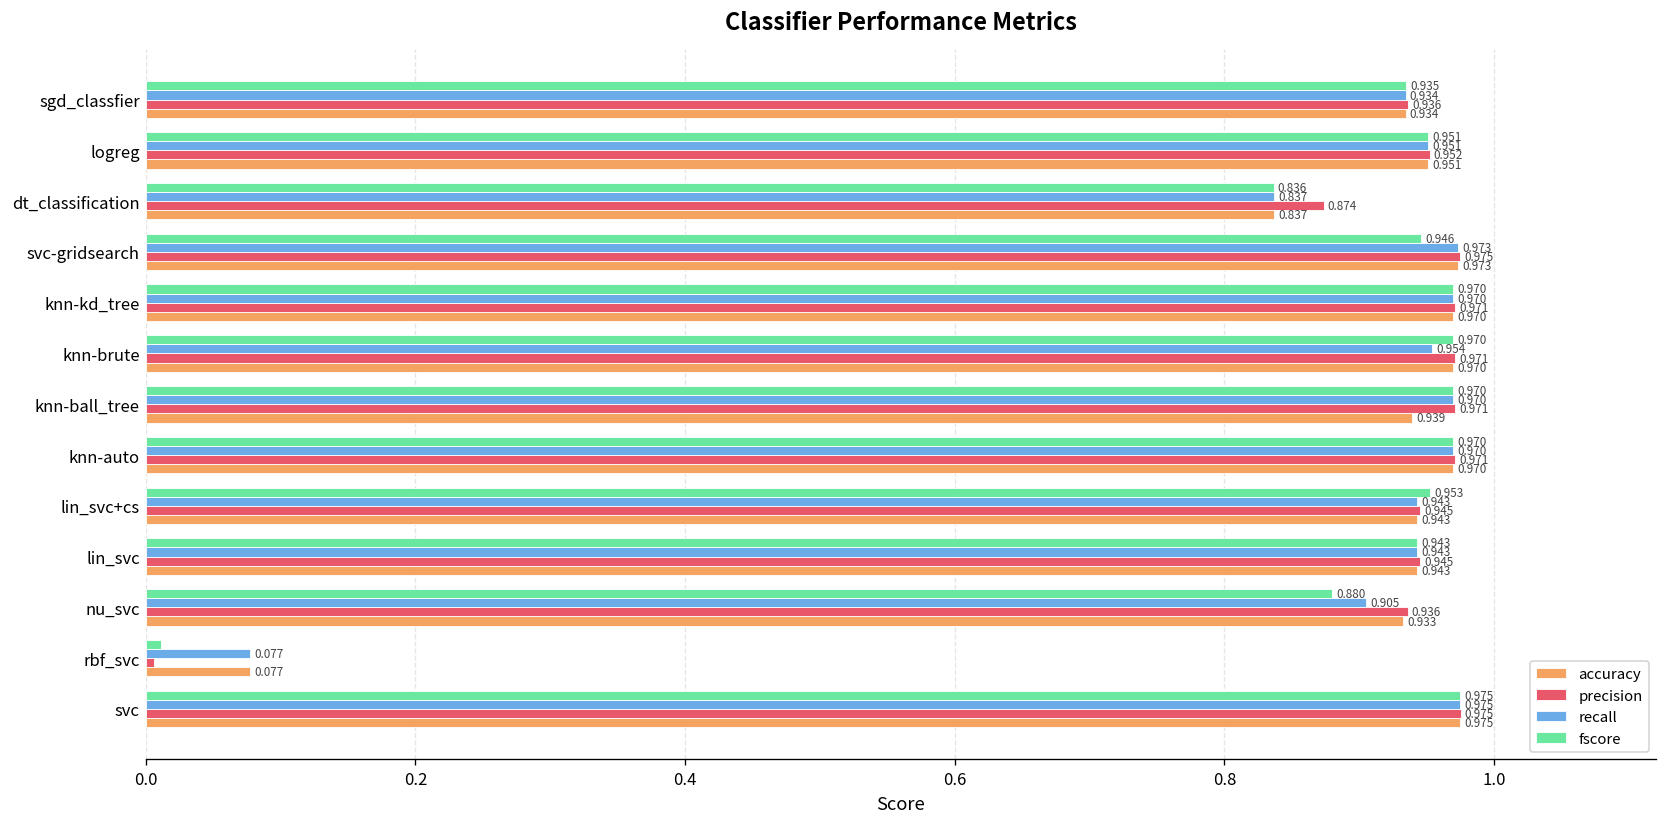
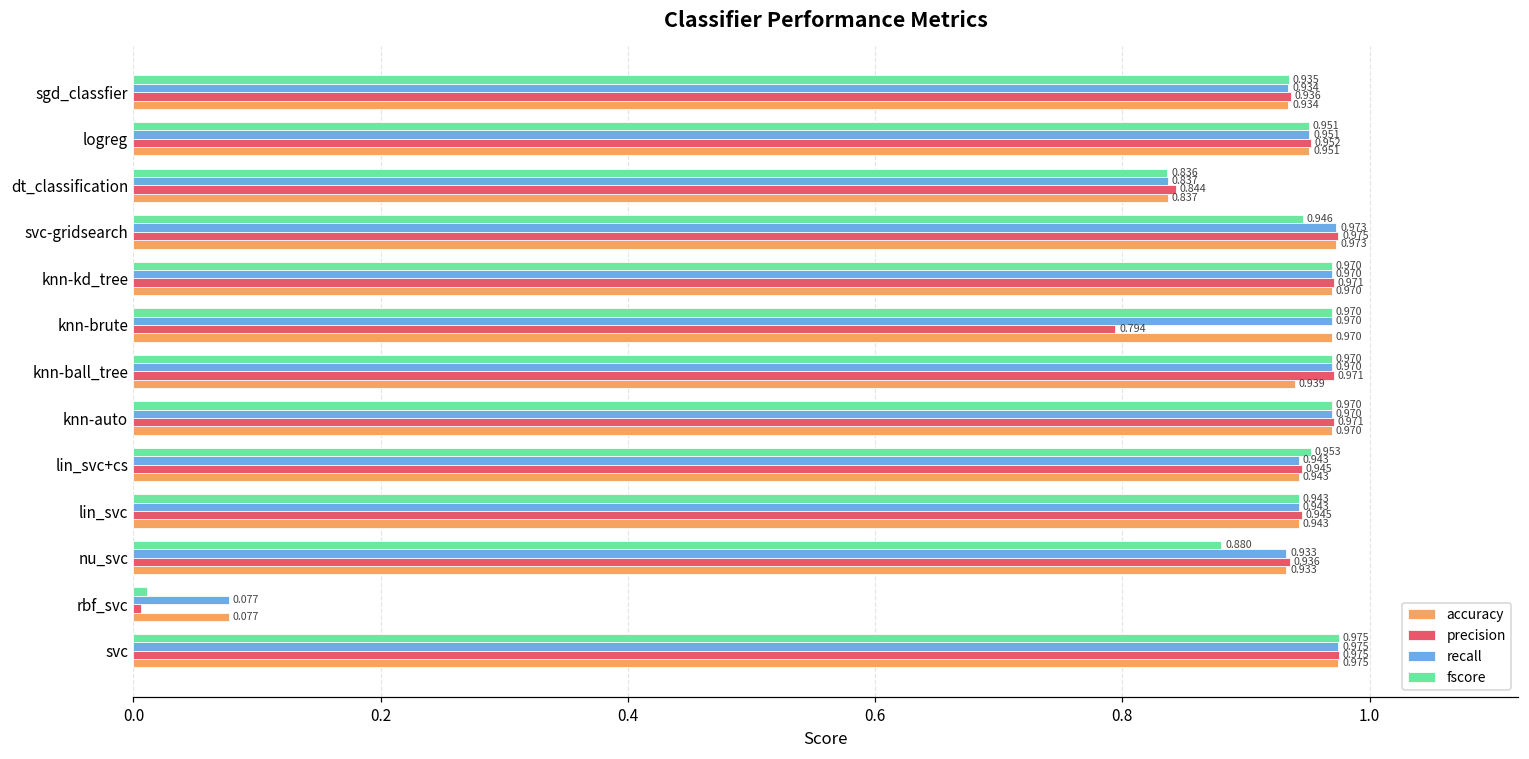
precision, dt_classification: 0.874 -> 0.844
recall, knn-brute: 0.954 -> 0.970
precision, knn-brute: 0.971 -> 0.794
recall, nu_svc: 0.905 -> 0.933
